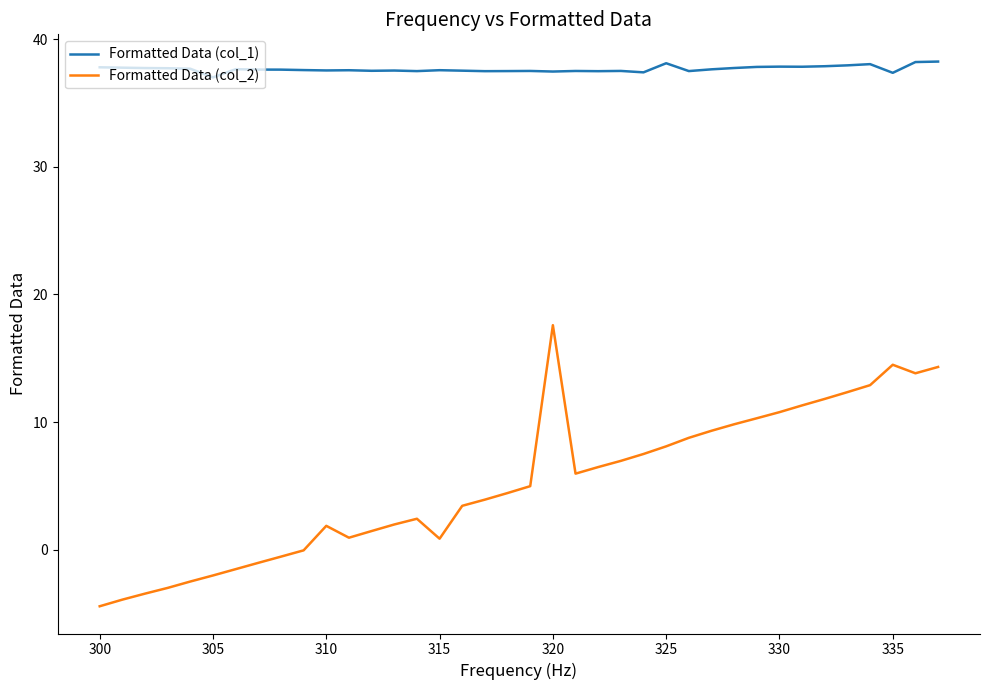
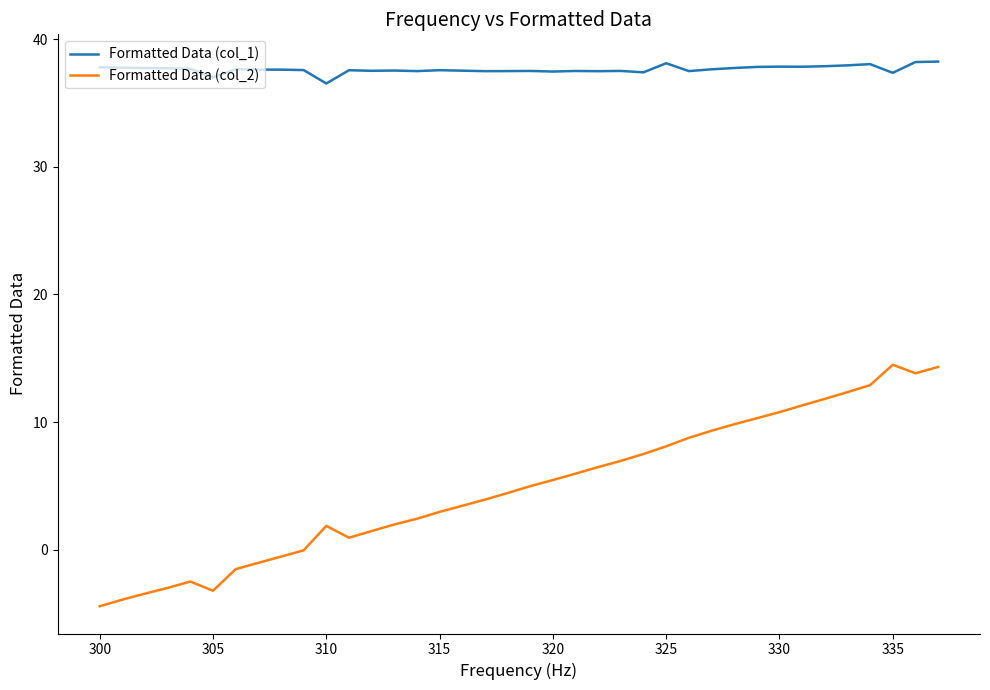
Formatted Data (col_2), 305: -2.0 -> -3.2
Formatted Data (col_1), 310: 37.6 -> 36.5
Formatted Data (col_2), 315: 0.9 -> 3.0
Formatted Data (col_2), 320: 17.6 -> 5.5
